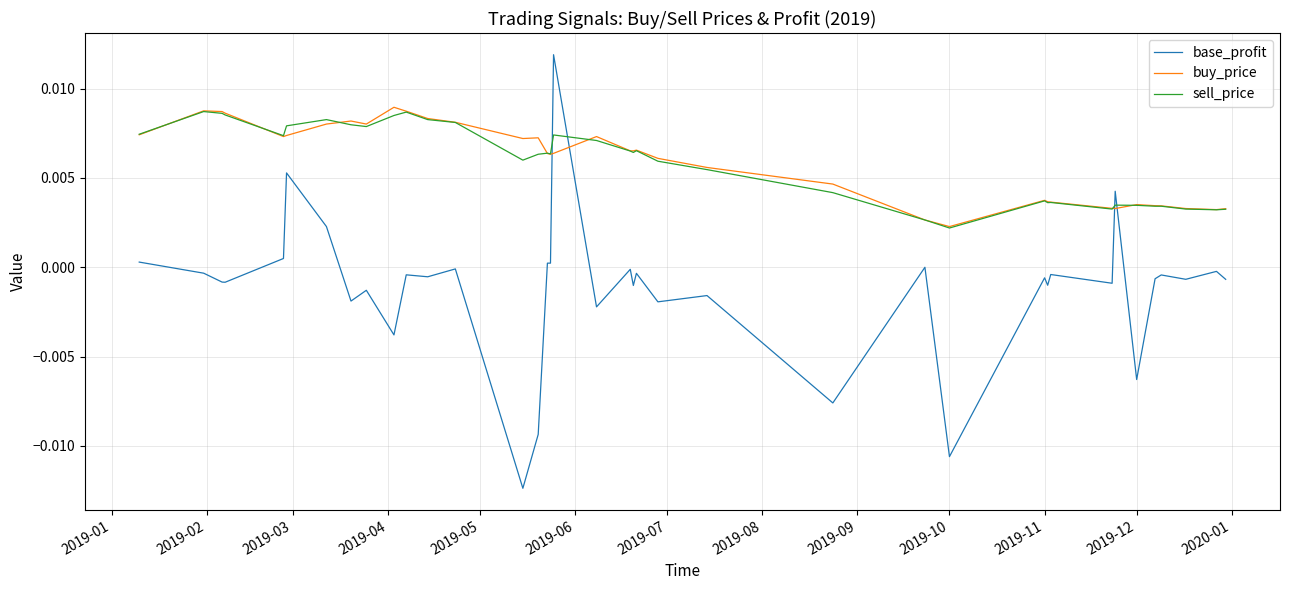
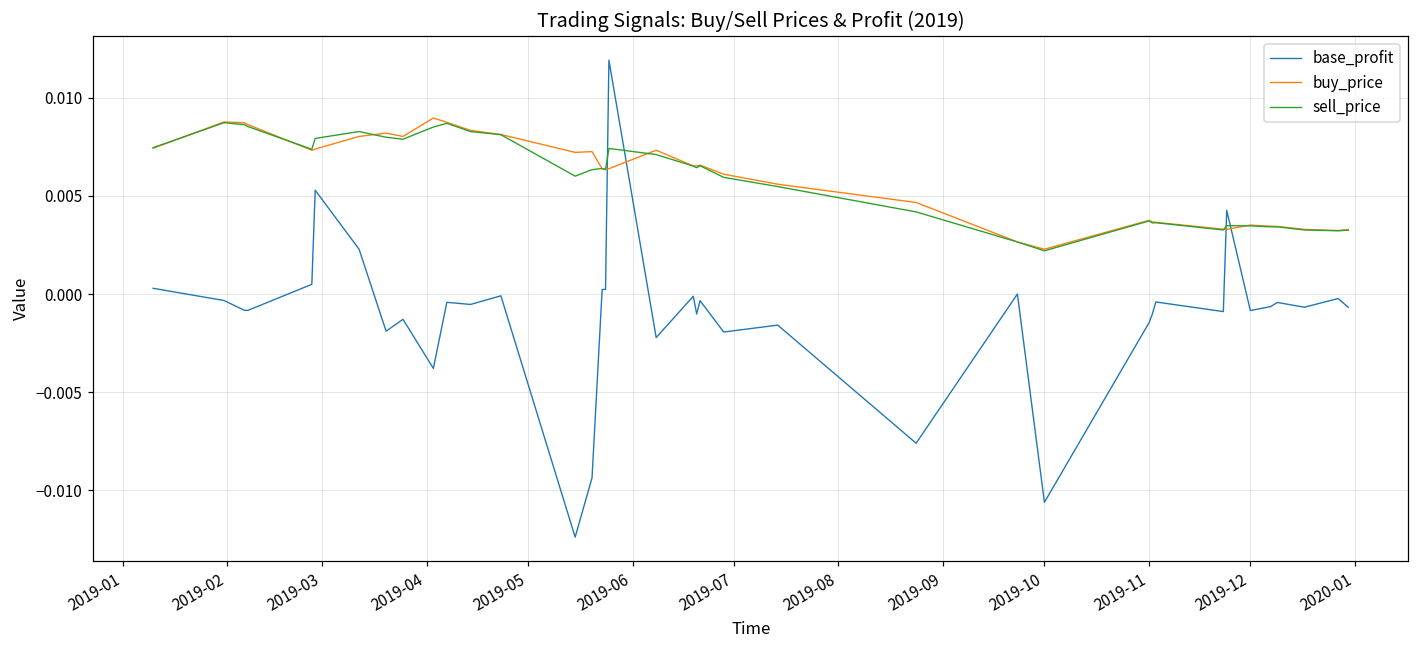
base_profit, 2019-11: -0.0006 -> -0.0015
base_profit, 2019-12: -0.0063 -> -0.0008
